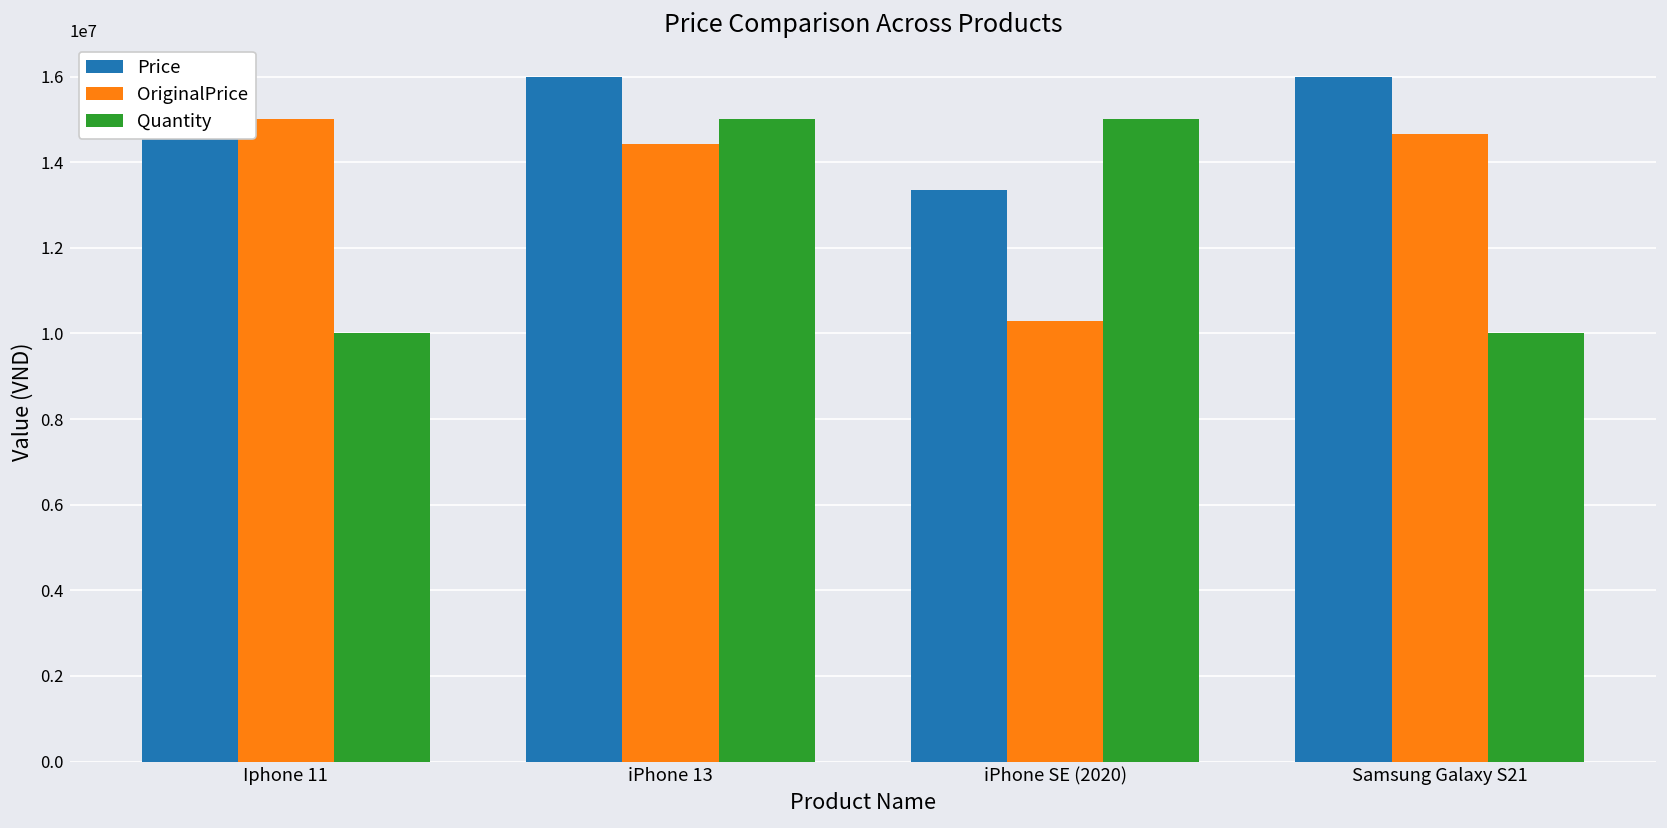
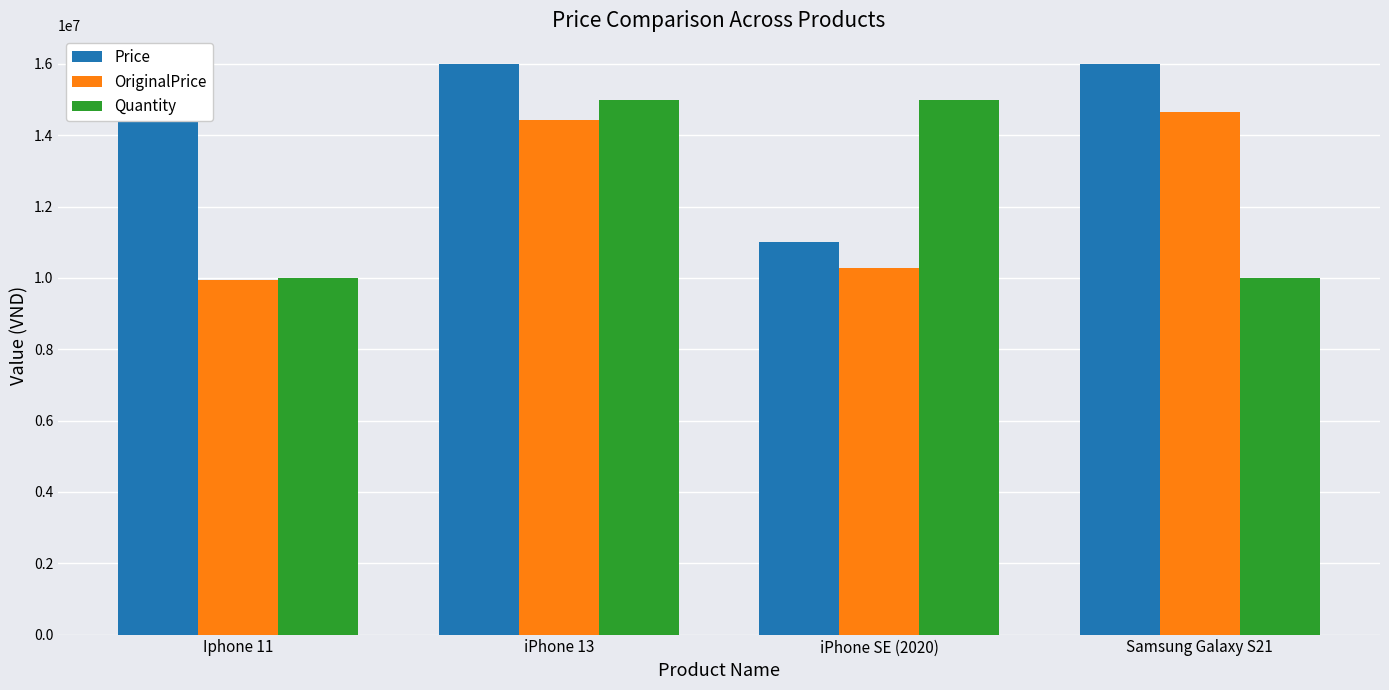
OriginalPrice, Iphone 11: 15000000 -> 9900000
Price, iPhone SE (2020): 13400000 -> 11000000
